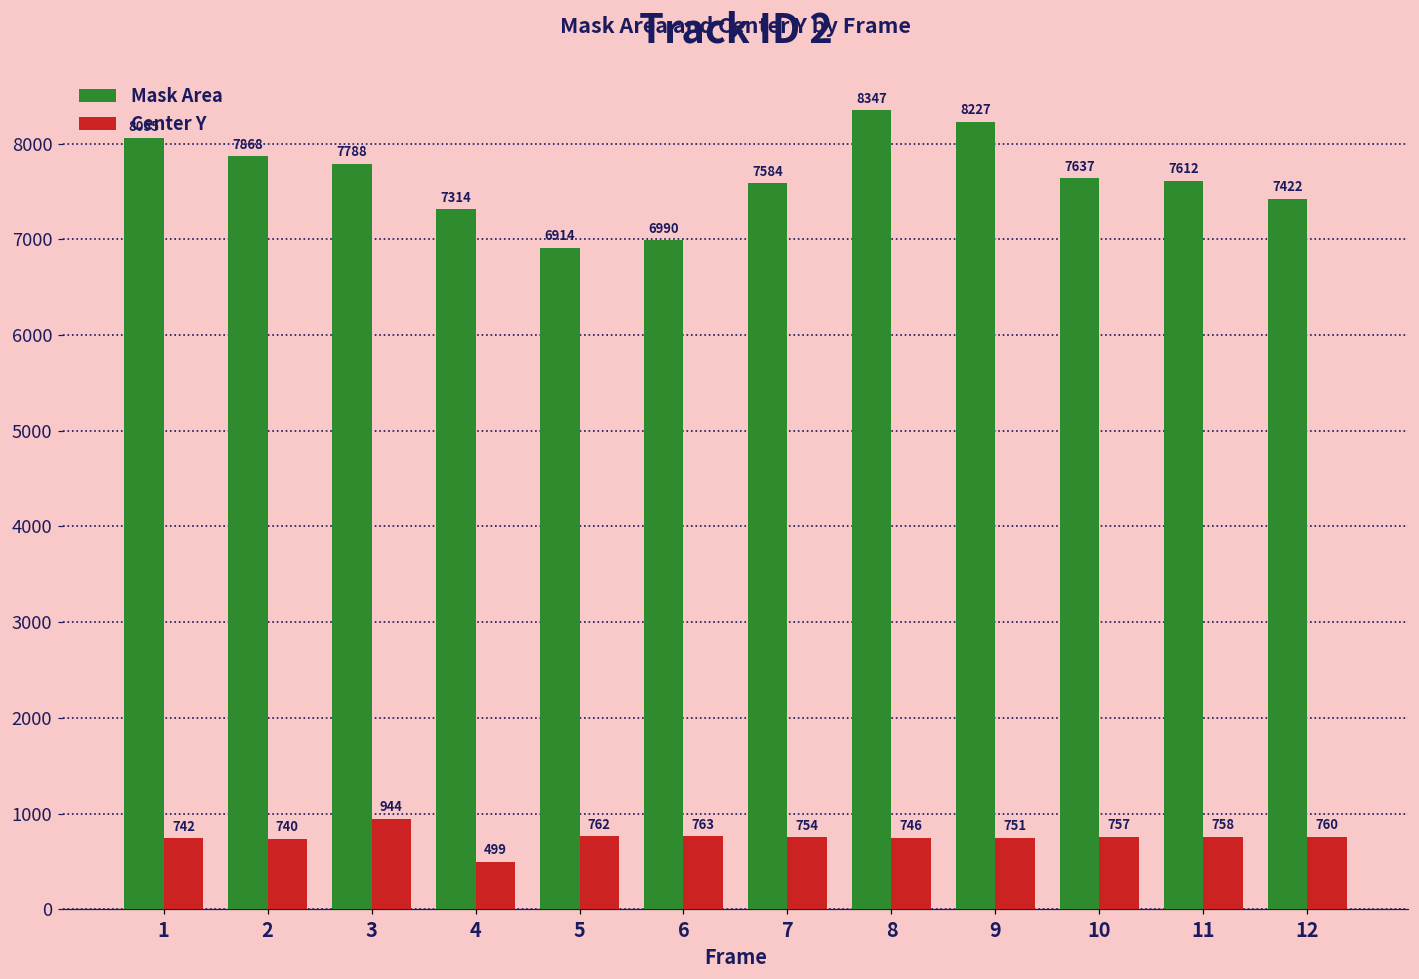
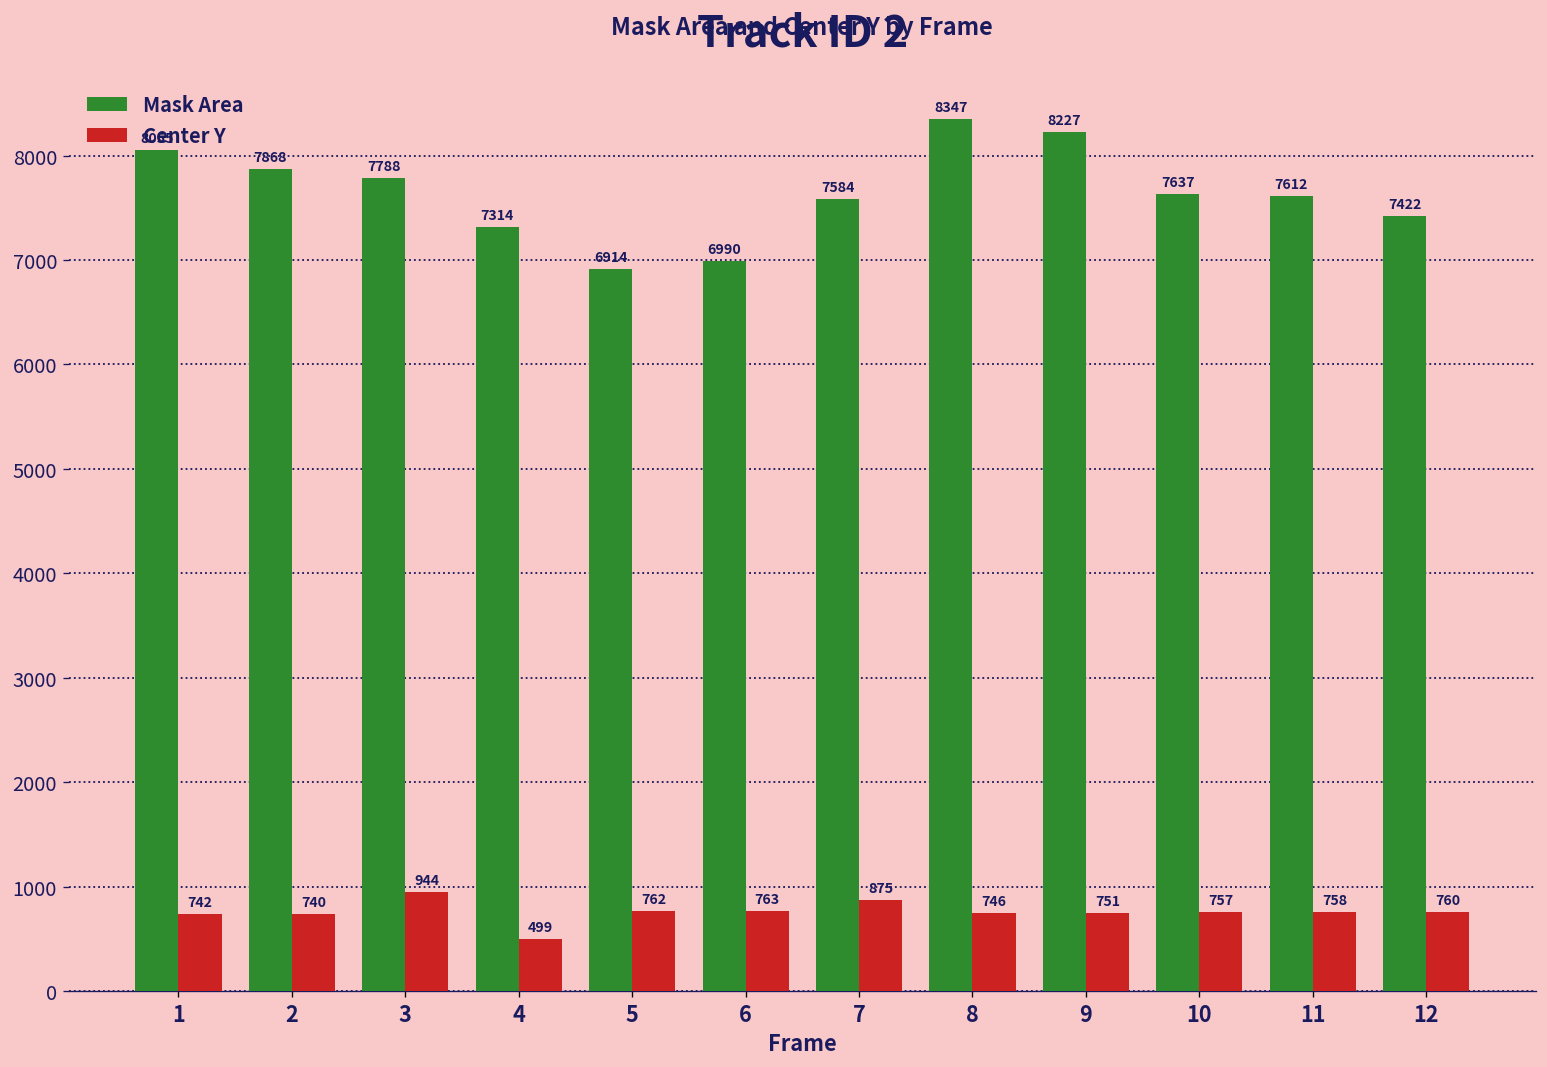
Center Y, 7: 754 -> 875
